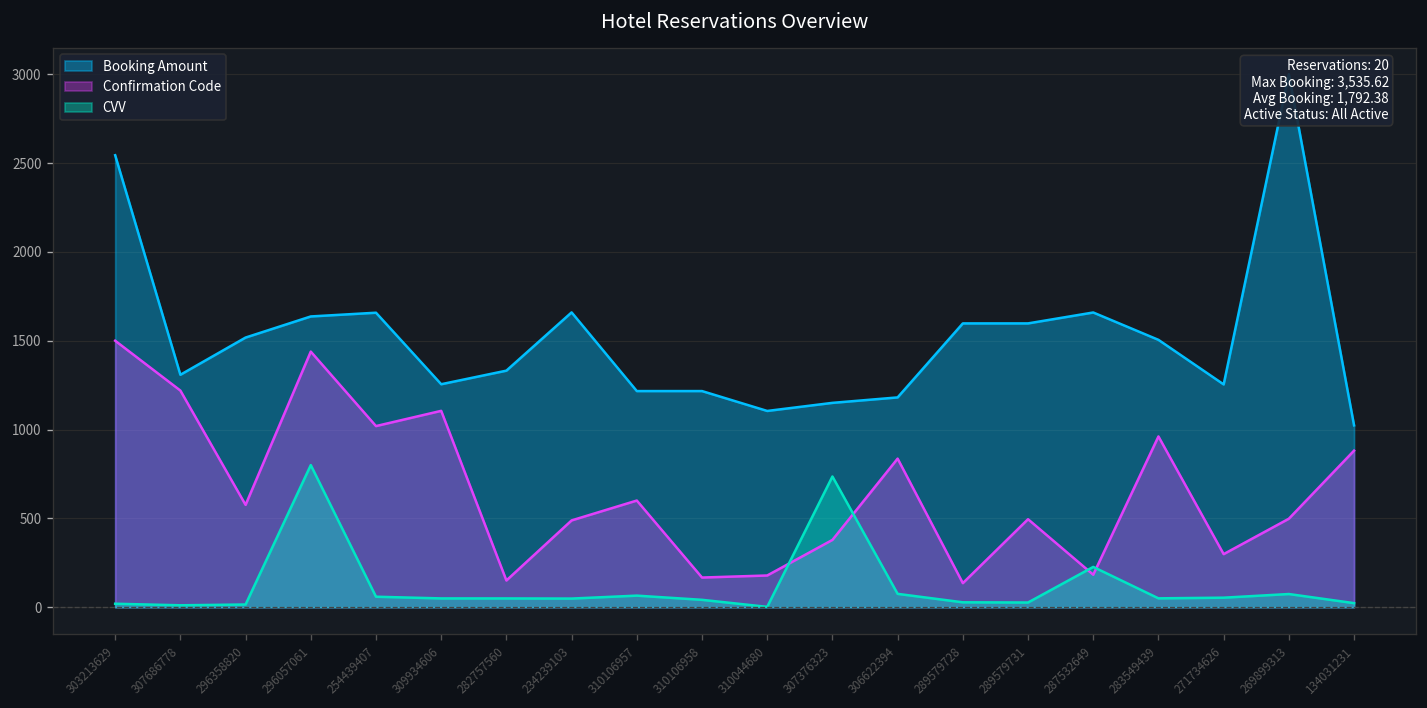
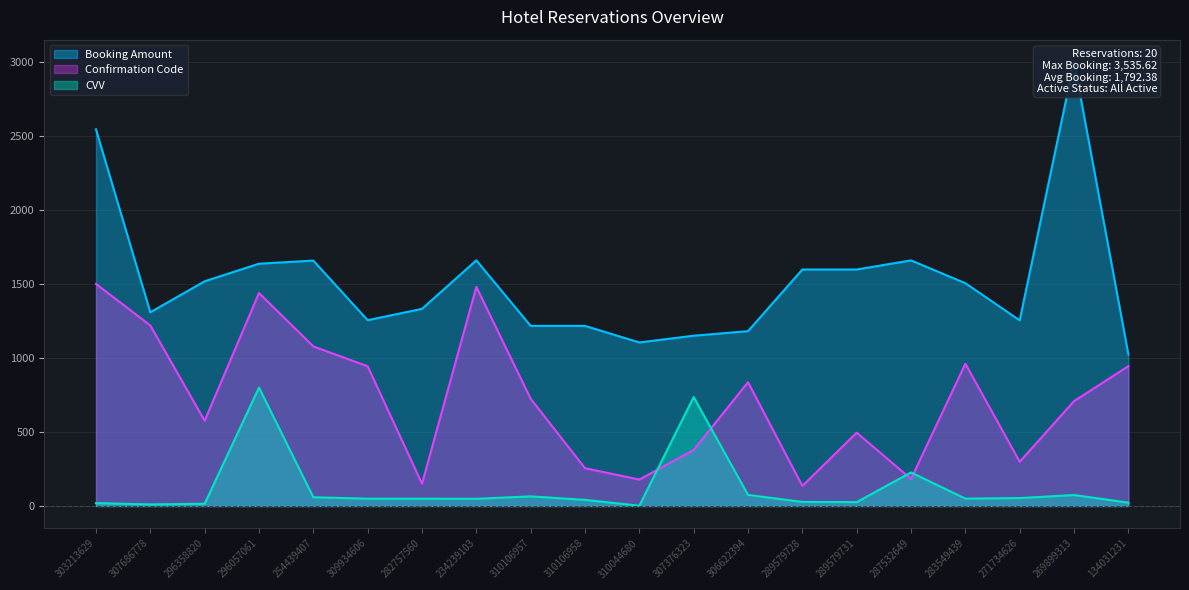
Confirmation Code, 254439407: 1020 -> 1080
Confirmation Code, 309934606: 1110 -> 940
Confirmation Code, 234239103: 490 -> 1480
Confirmation Code, 310106957: 600 -> 720
Confirmation Code, 310106958: 170 -> 260
Confirmation Code, 269899313: 500 -> 710
Confirmation Code, 134031231: 880 -> 940
